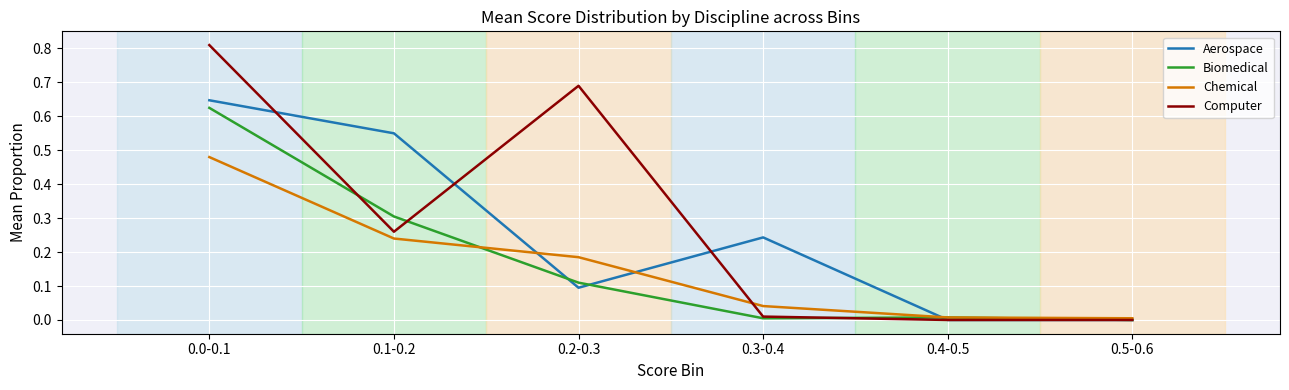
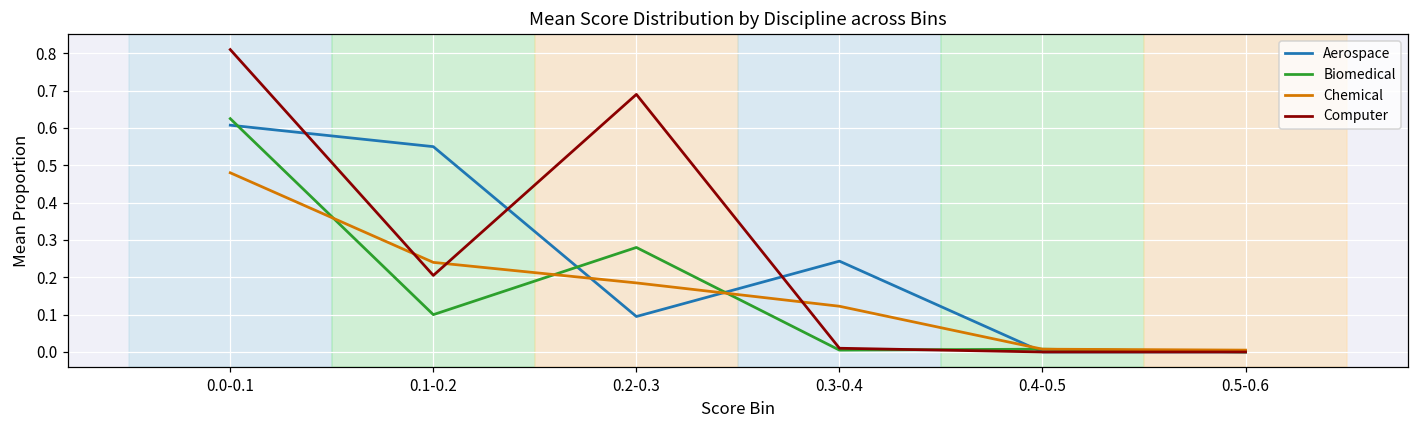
Aerospace, 0.0-0.1: 0.65 -> 0.61
Biomedical, 0.1-0.2: 0.31 -> 0.10
Computer, 0.1-0.2: 0.26 -> 0.21
Biomedical, 0.2-0.3: 0.11 -> 0.28
Chemical, 0.3-0.4: 0.04 -> 0.12
